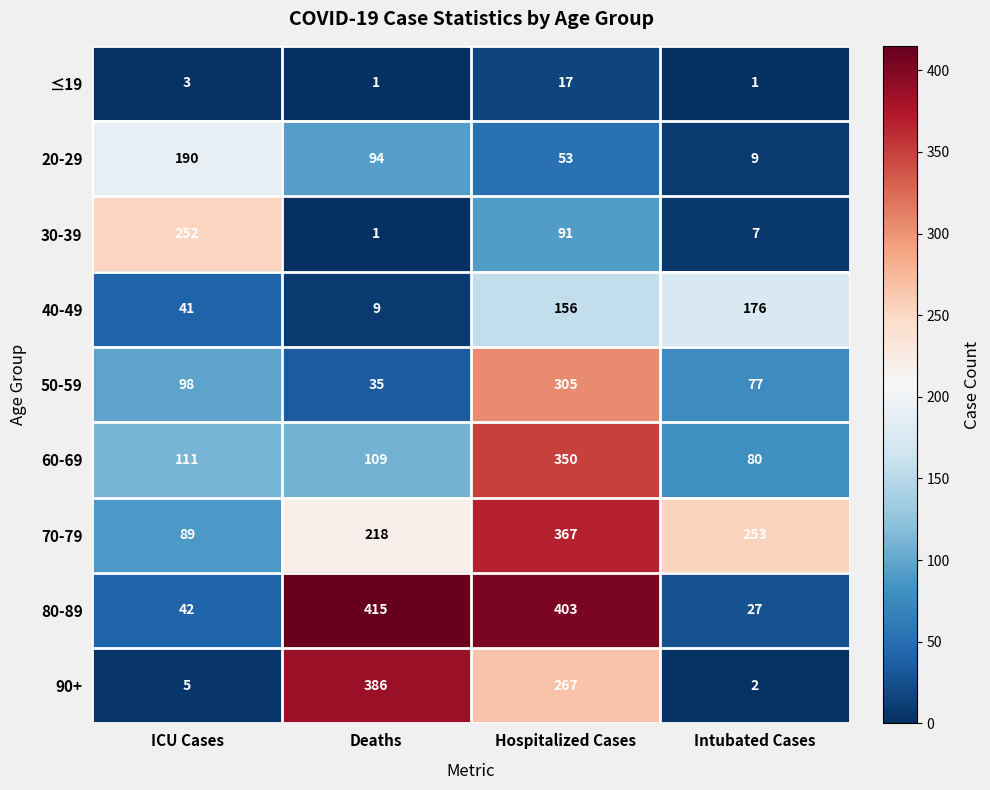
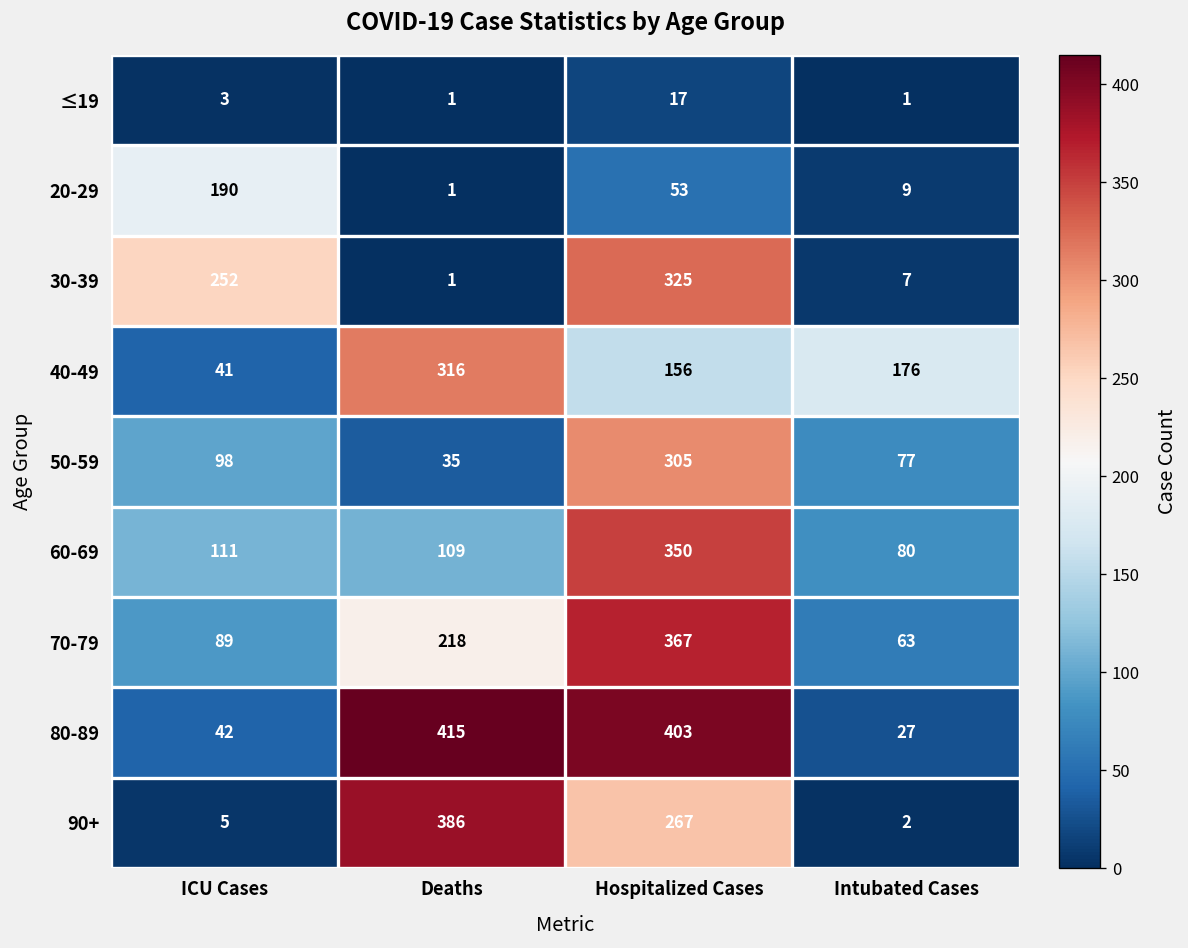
20-29, Deaths: 94 -> 1
30-39, Hospitalized Cases: 91 -> 325
40-49, Deaths: 9 -> 316
70-79, Intubated Cases: 253 -> 63
